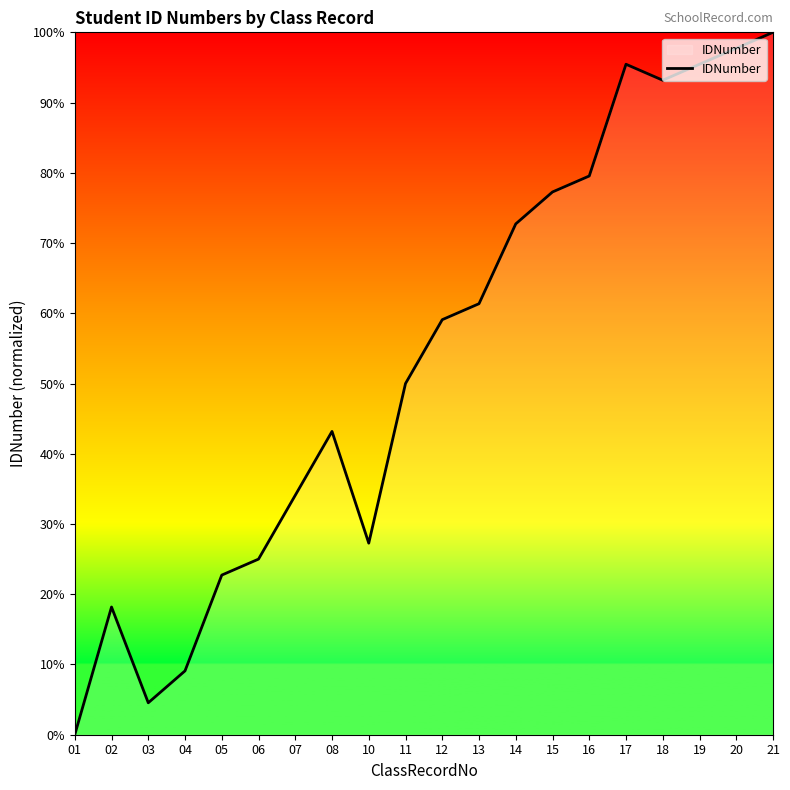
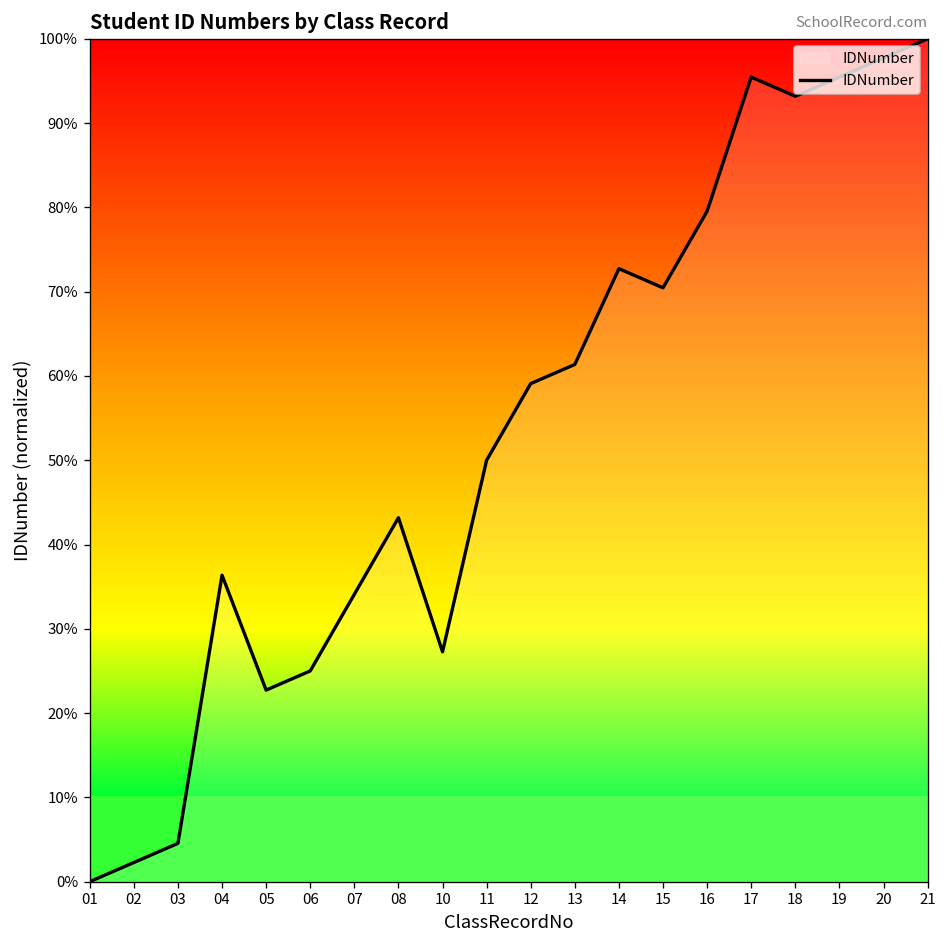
02: 18% -> 2%
04: 9% -> 36%
15: 77% -> 70%
